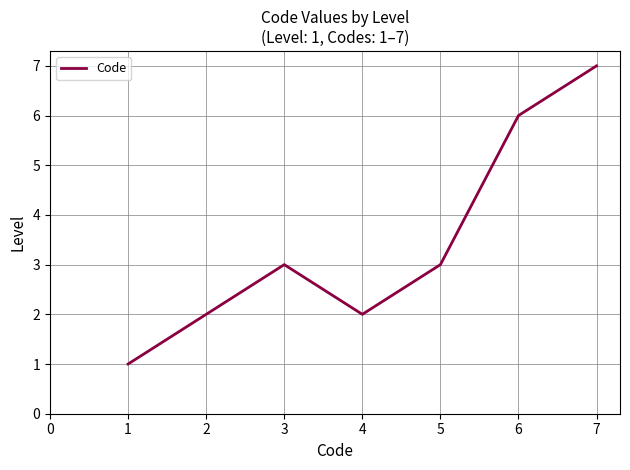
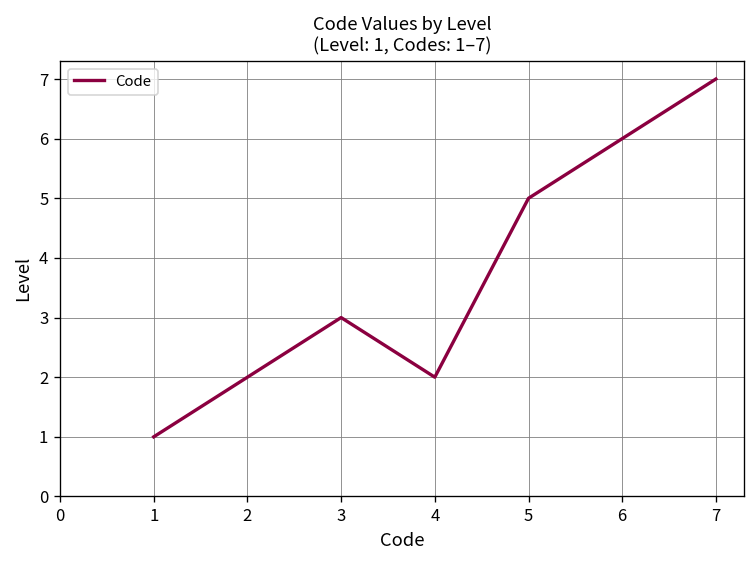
5: 3 -> 5
